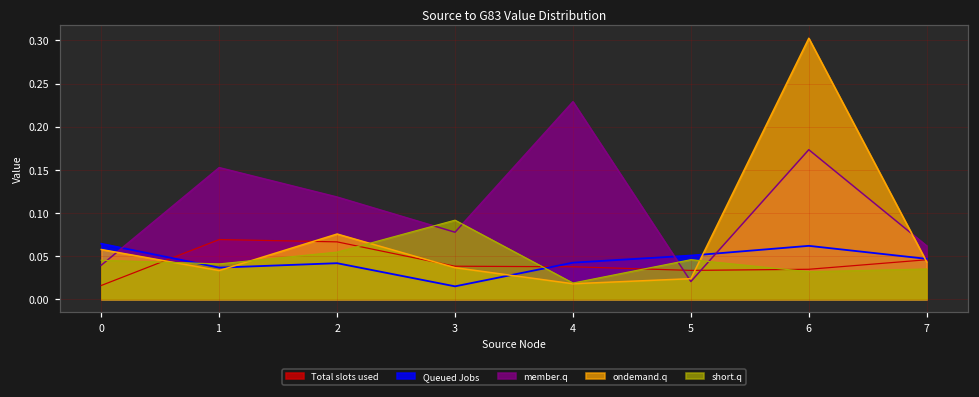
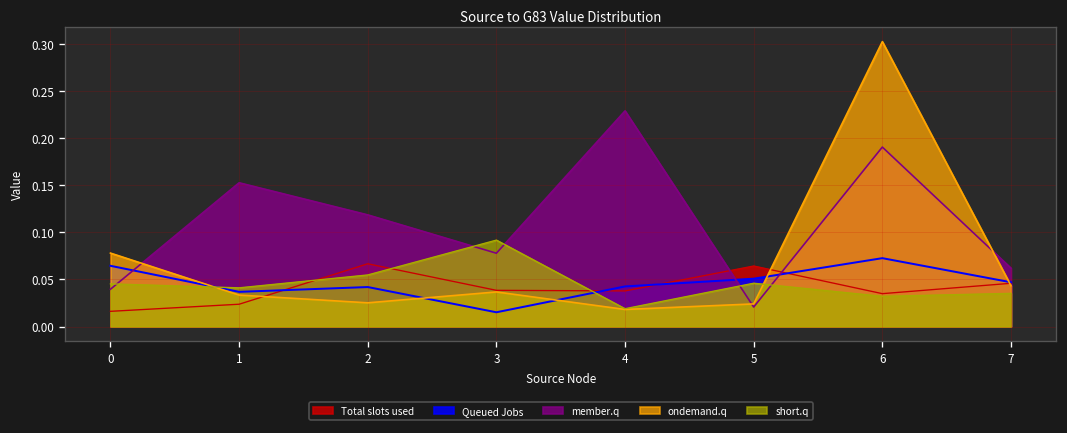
ondemand.q, 0: 0.06 -> 0.08
Total slots used, 1: 0.07 -> 0.02
ondemand.q, 2: 0.08 -> 0.03
Total slots used, 5: 0.03 -> 0.06
Queued Jobs, 6: 0.06 -> 0.07
member.q, 6: 0.17 -> 0.19
